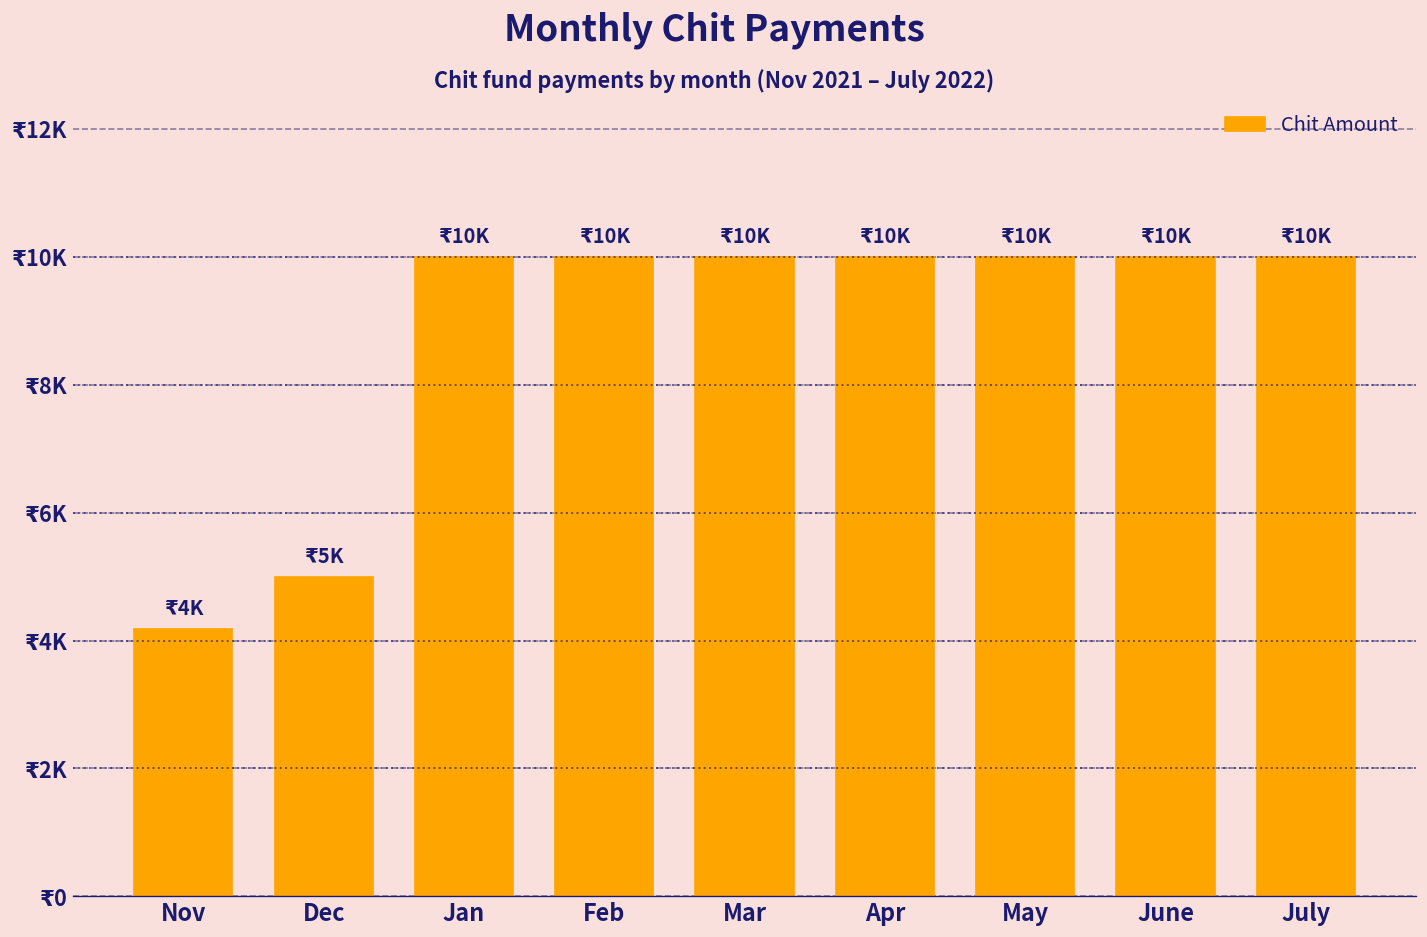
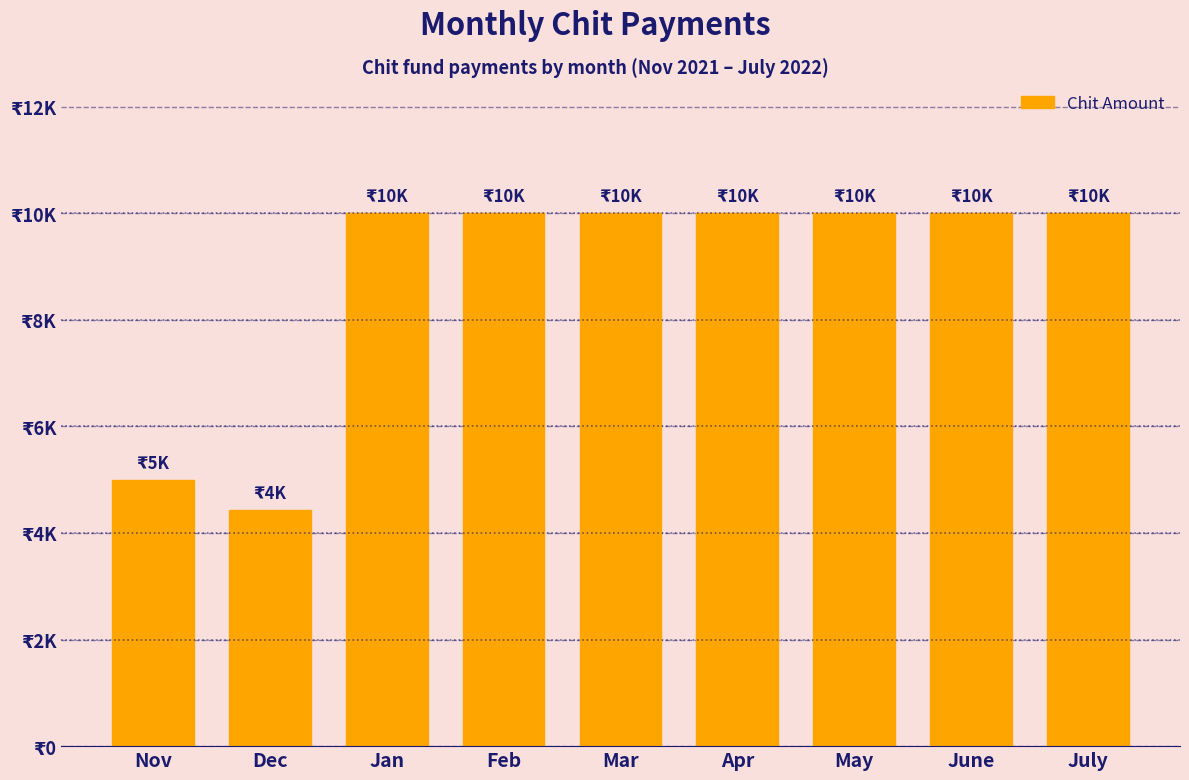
Nov: 4K -> 5K
Dec: 5K -> 4K
